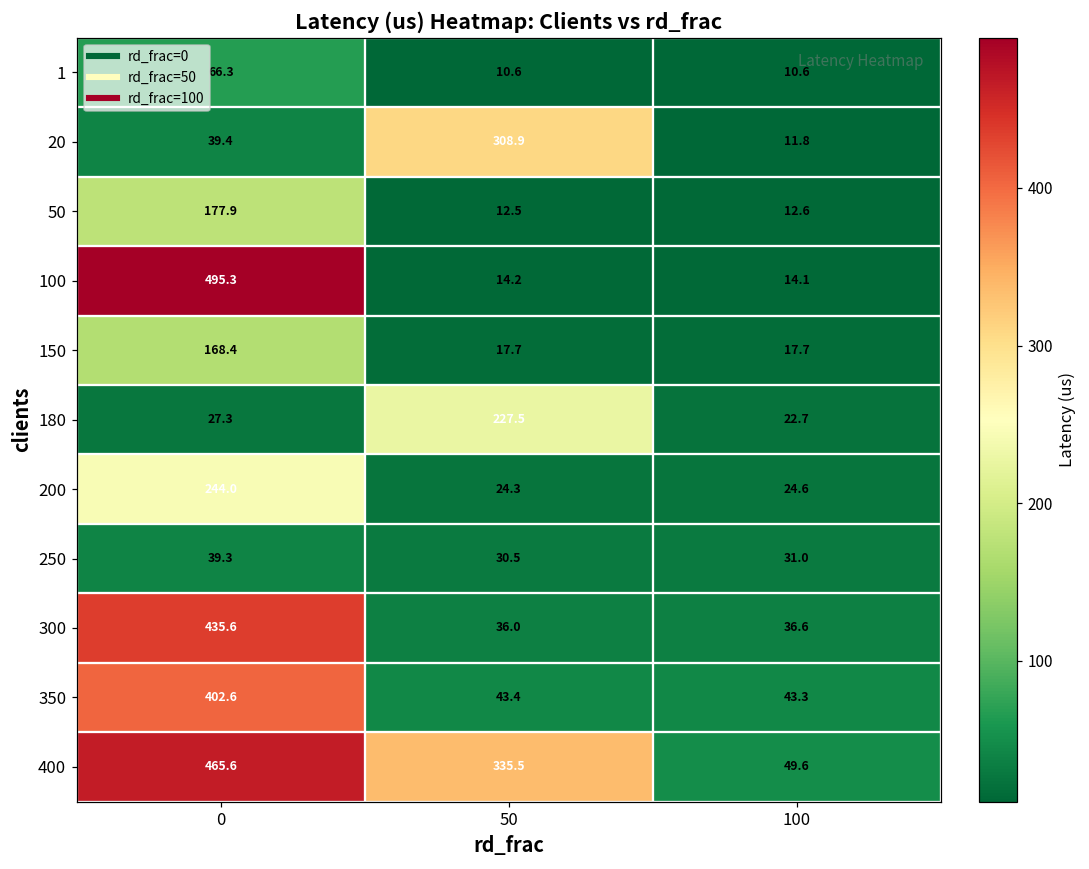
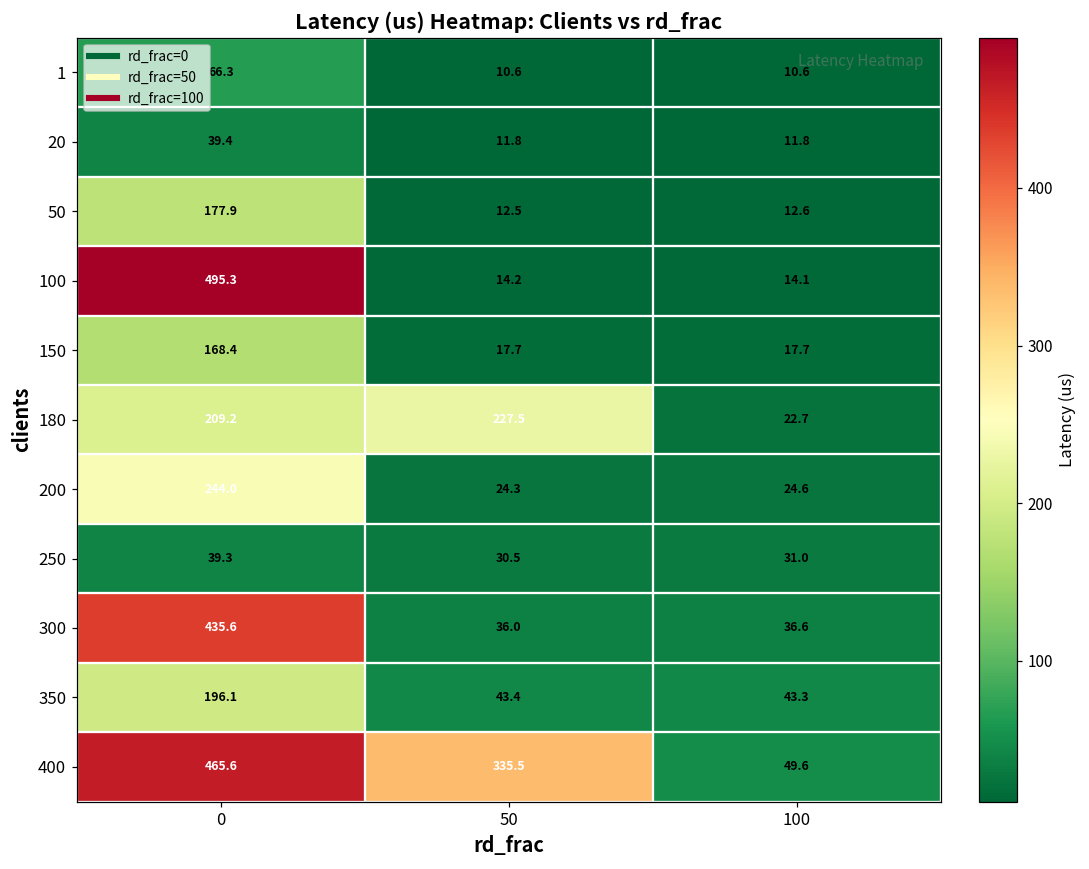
20, 50: 308.9 -> 11.8
180, 0: 27.3 -> 209.2
350, 0: 402.6 -> 196.1
